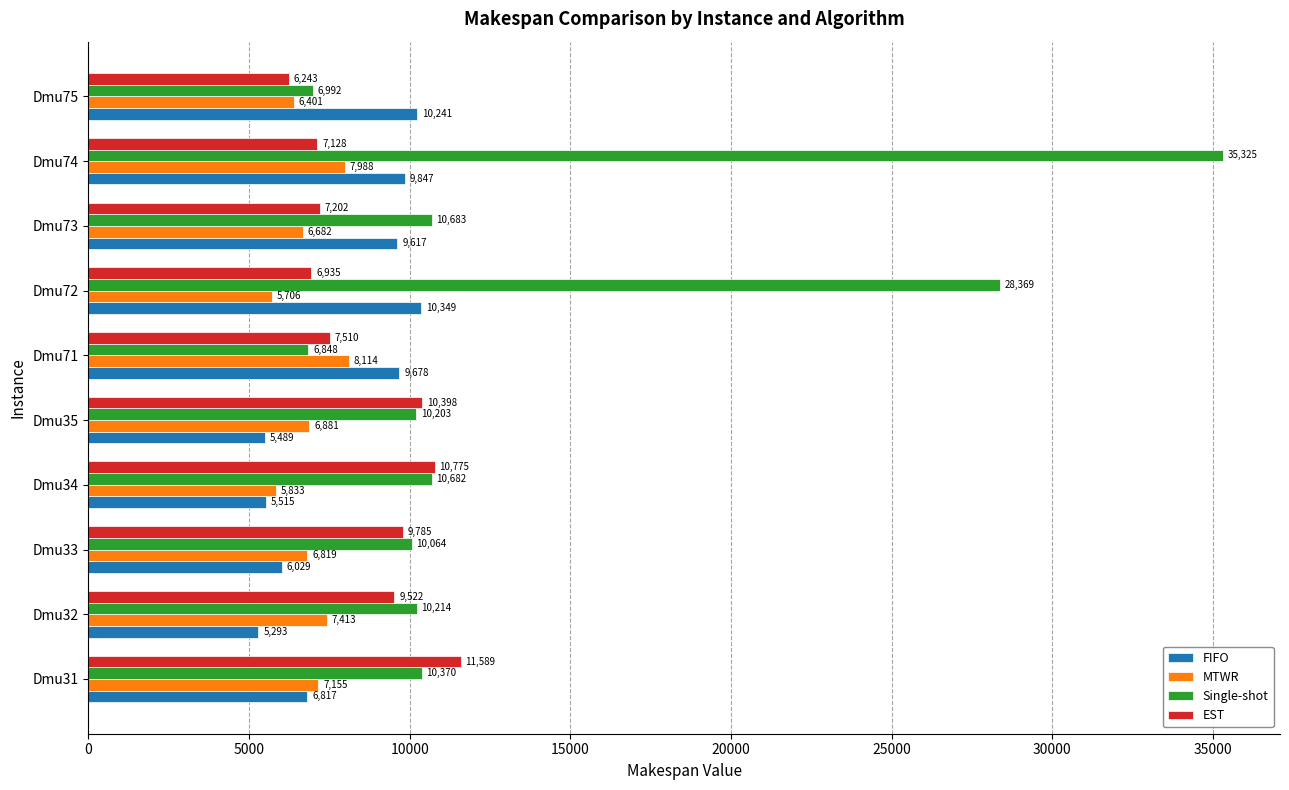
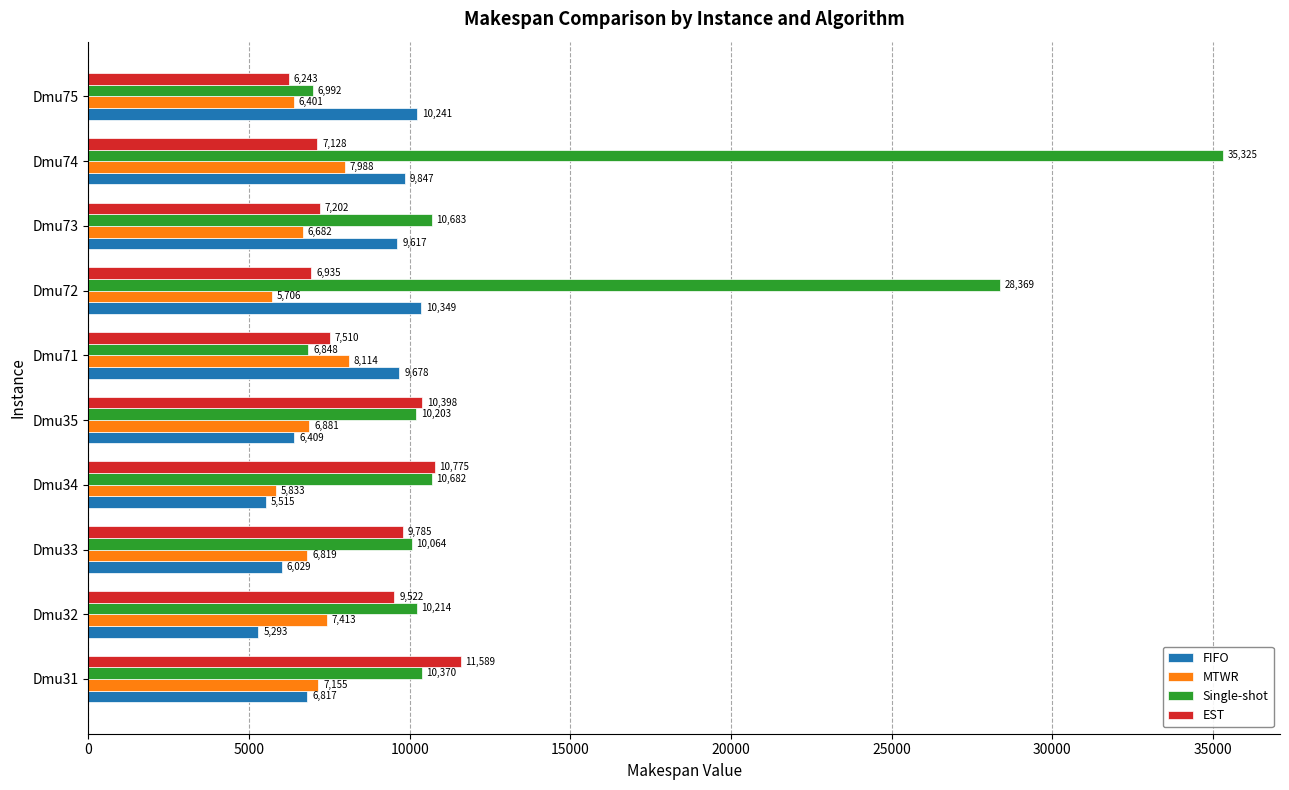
FIFO, Dmu35: 5,489 -> 6,409
